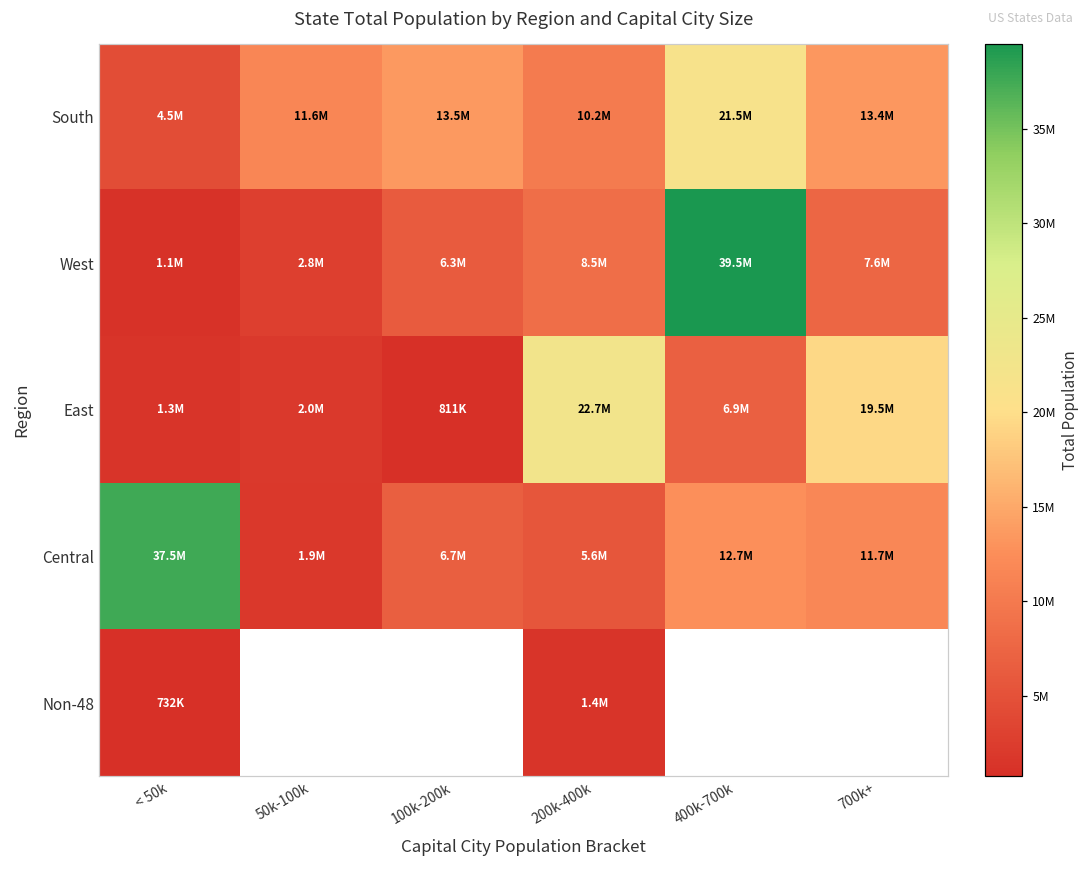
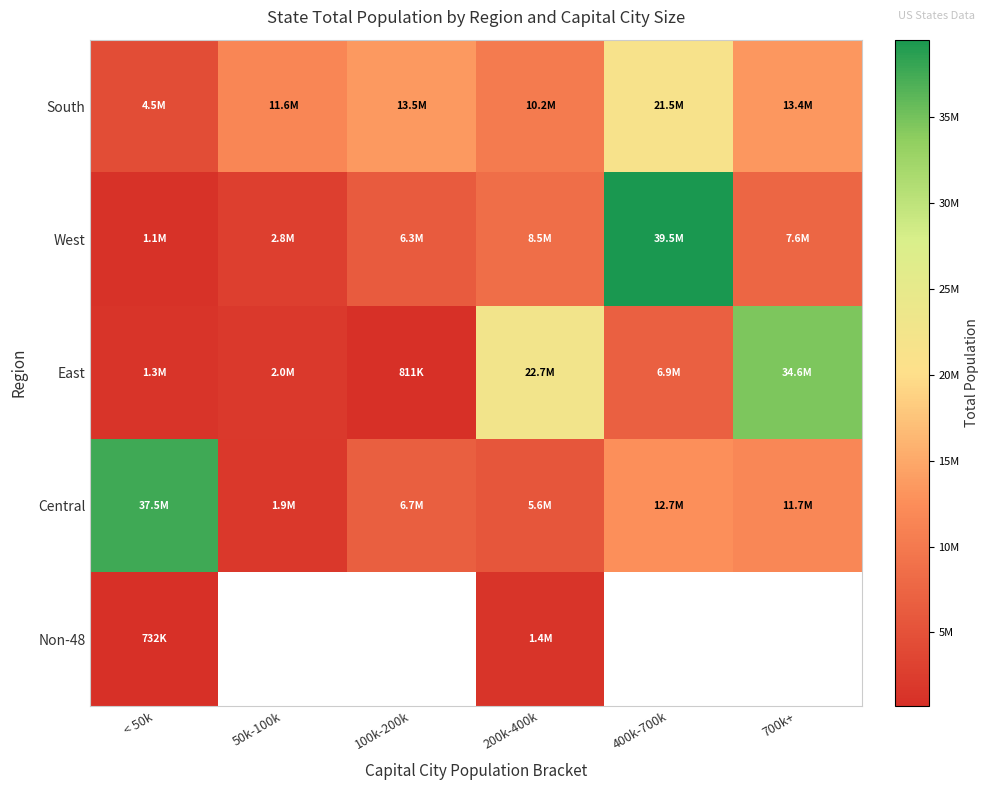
East, 700k+: 19.5M -> 34.6M
